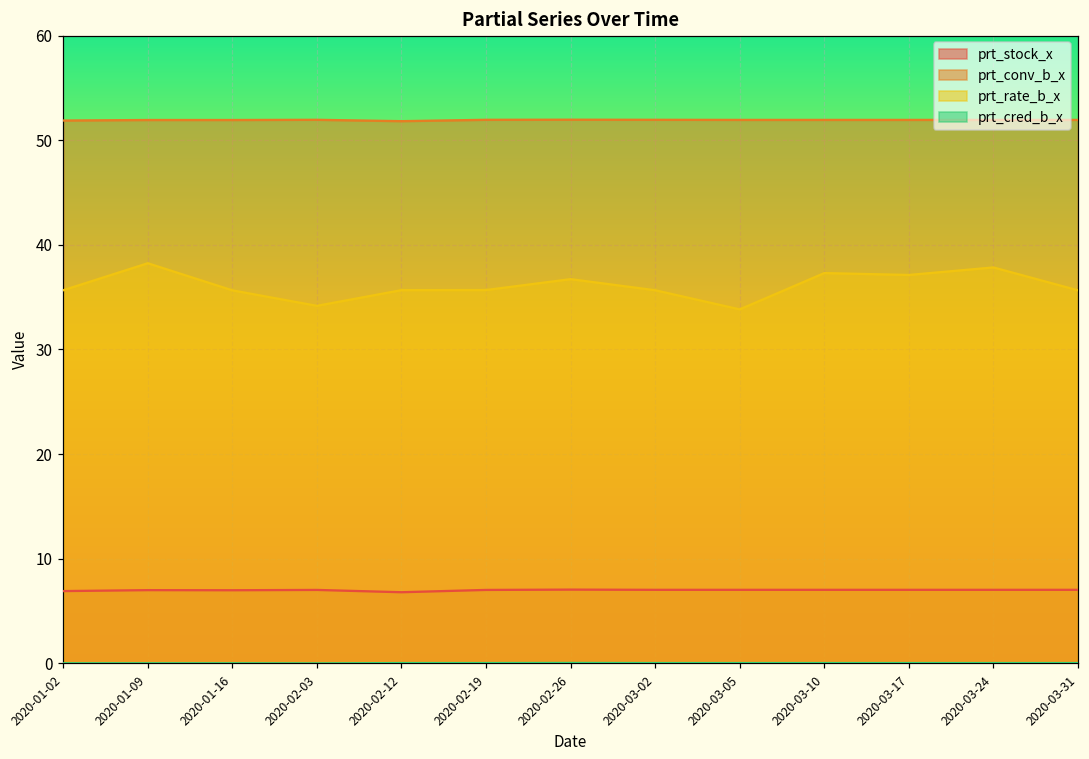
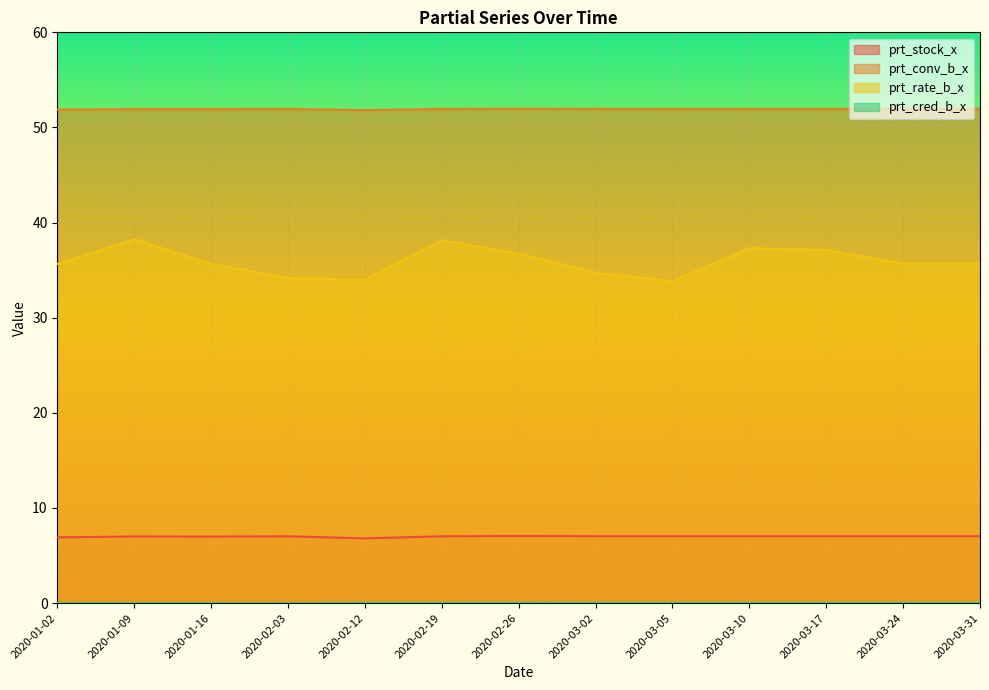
prt_rate_b_x, 2020-02-12: 36 -> 34
prt_rate_b_x, 2020-02-19: 36 -> 38
prt_rate_b_x, 2020-03-02: 36 -> 35
prt_rate_b_x, 2020-03-24: 38 -> 36
